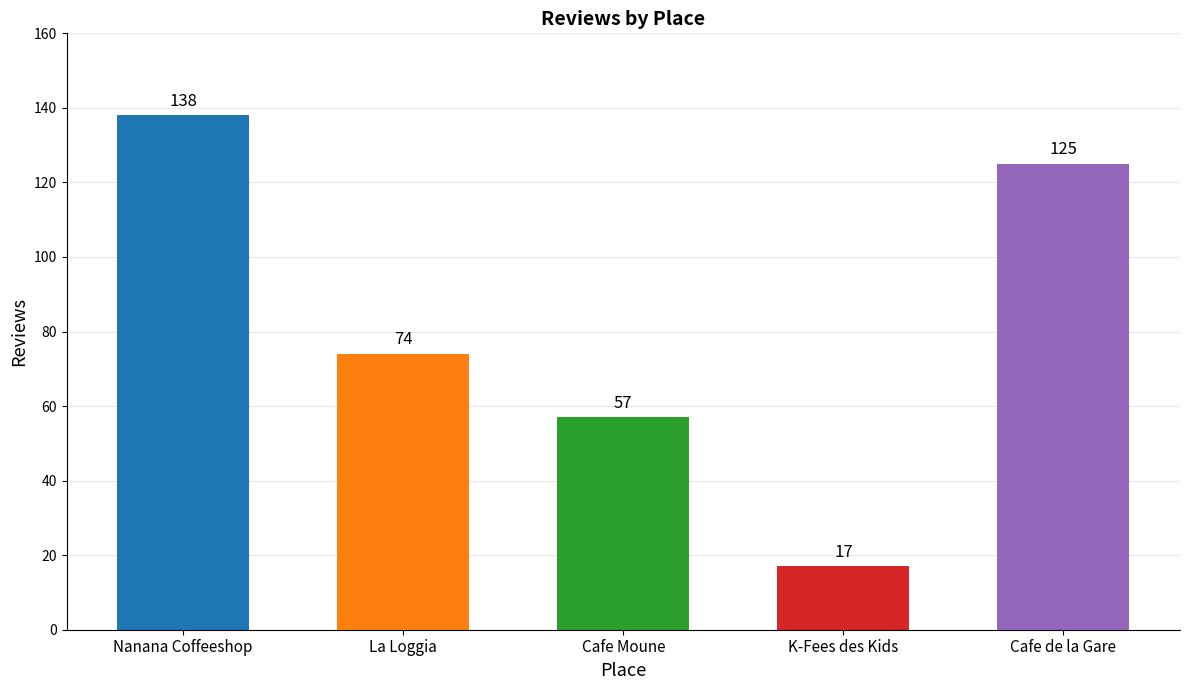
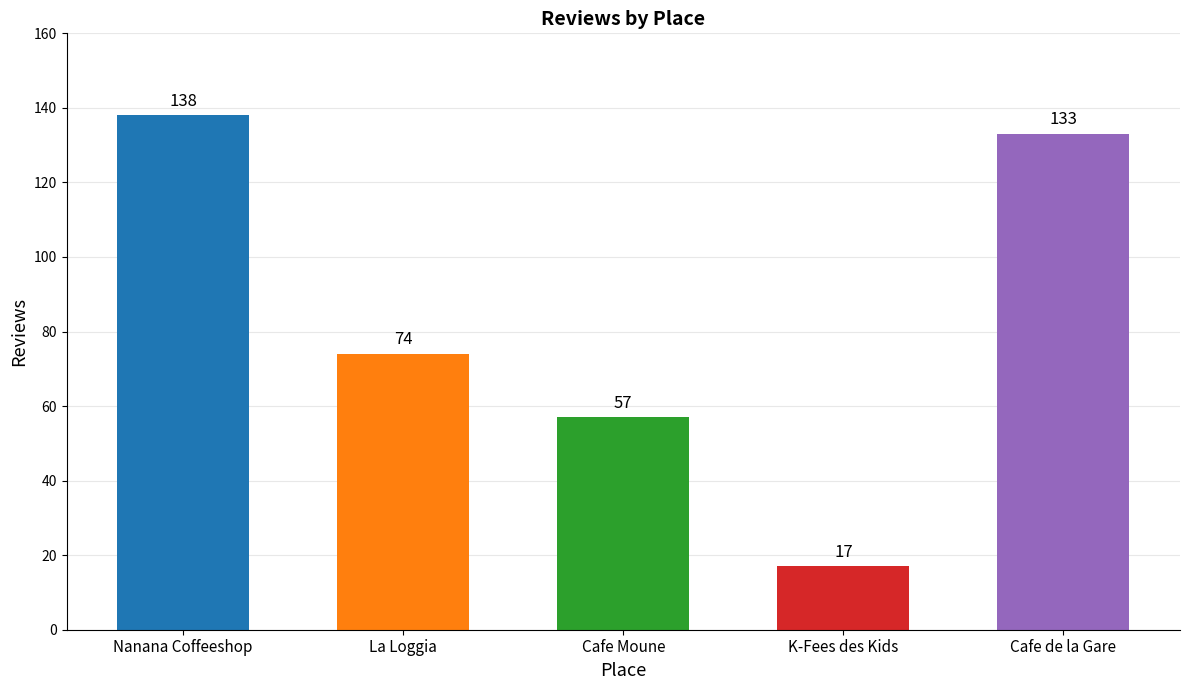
Cafe de la Gare: 125 -> 133
